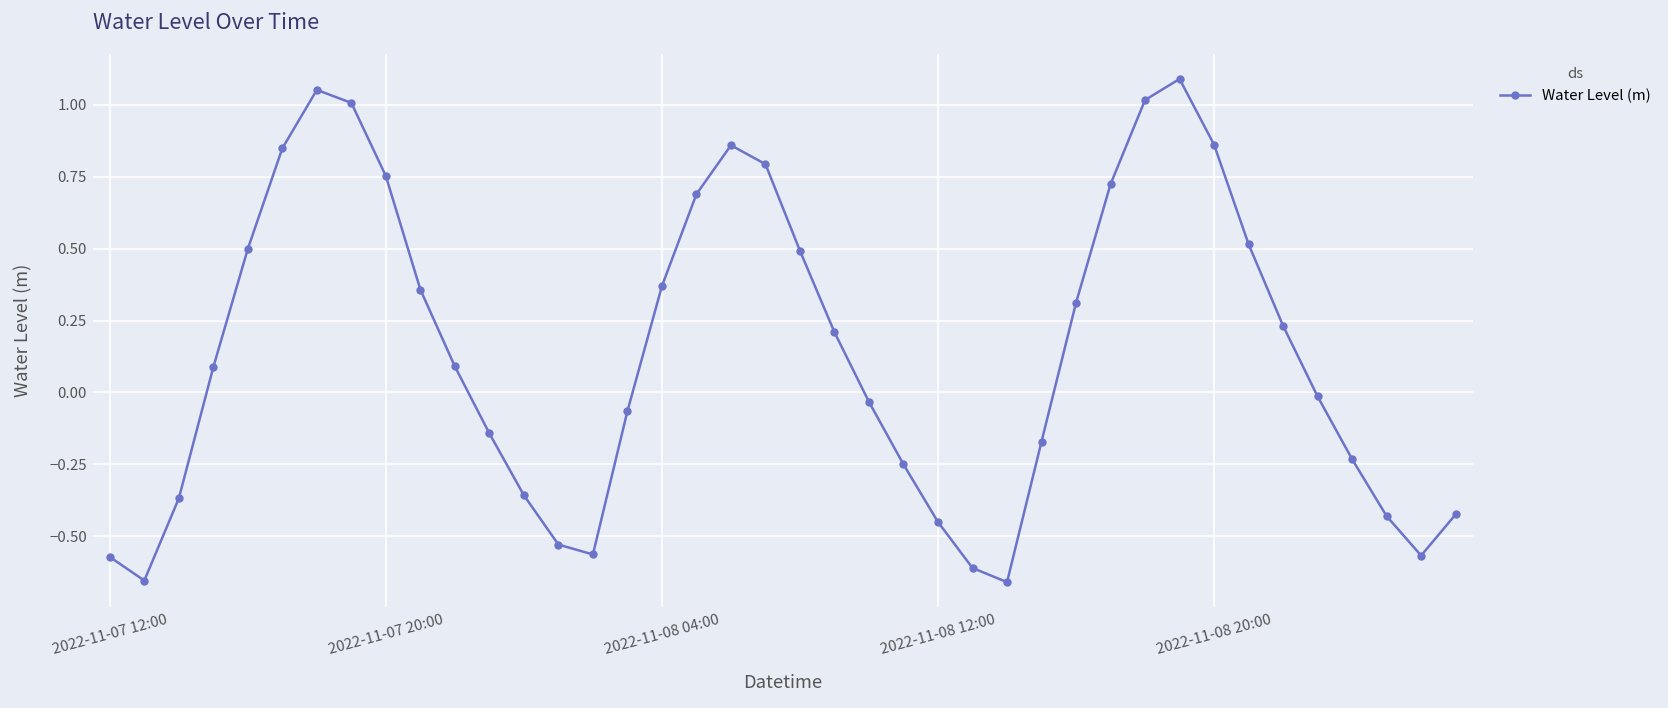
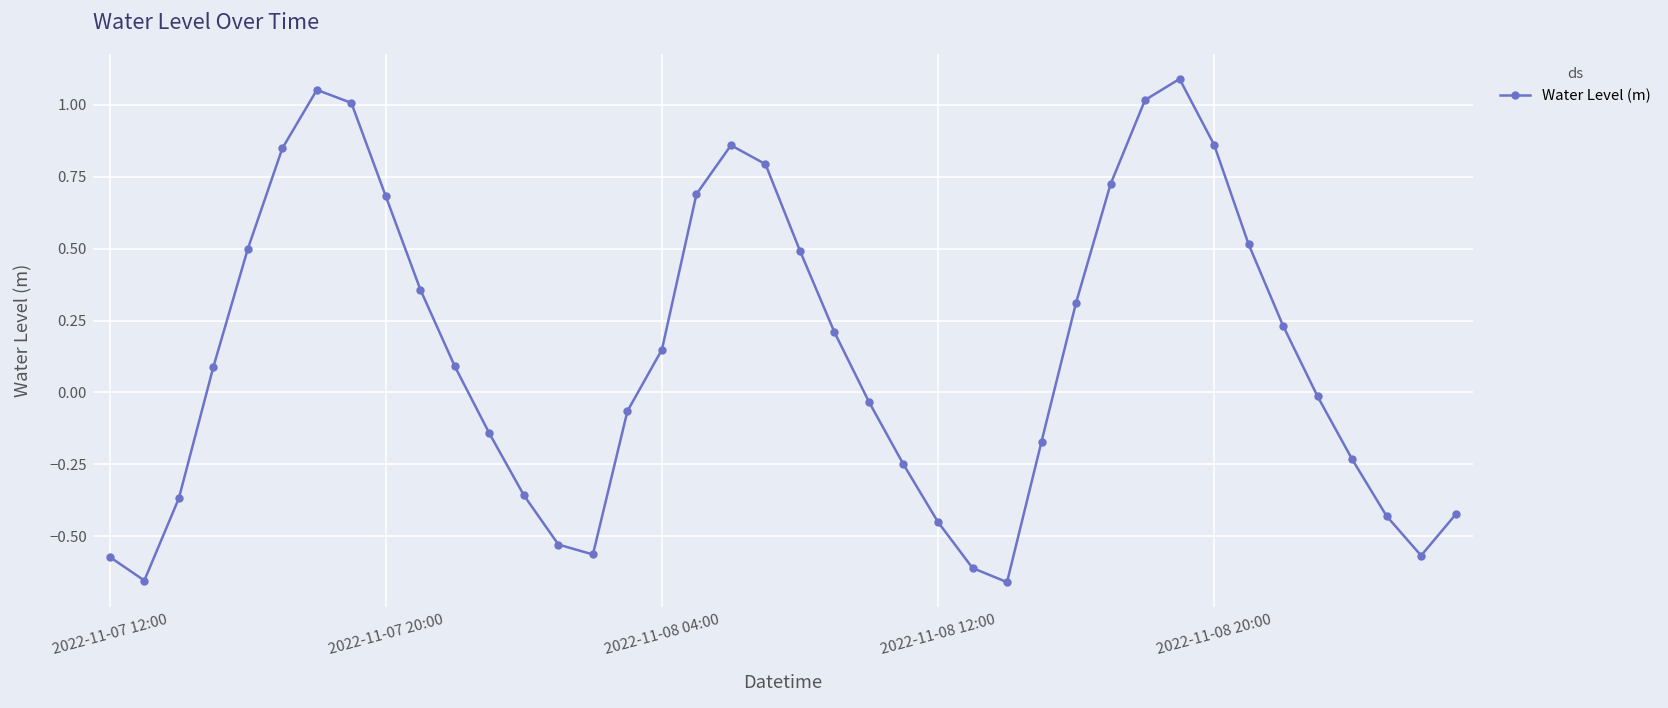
2022-11-07 20:00: 0.75 -> 0.68
2022-11-08 04:00: 0.37 -> 0.15
